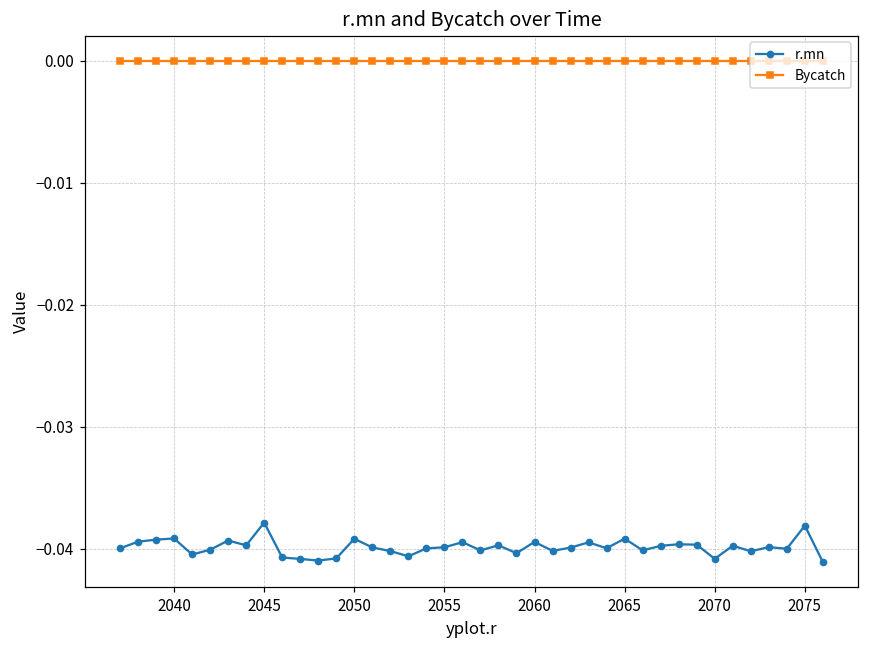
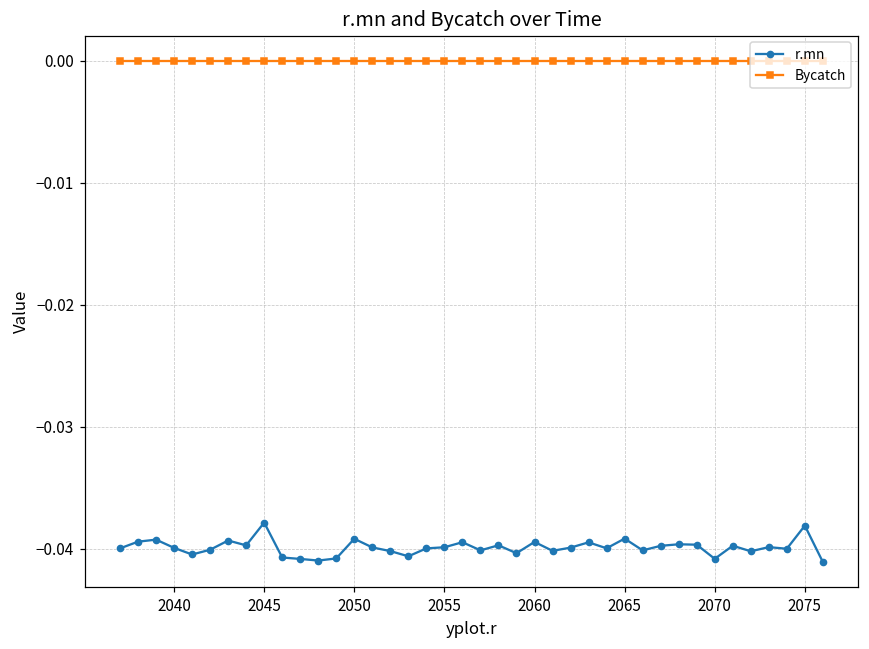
r.mn, 2040: -0.0391 -> -0.0399
